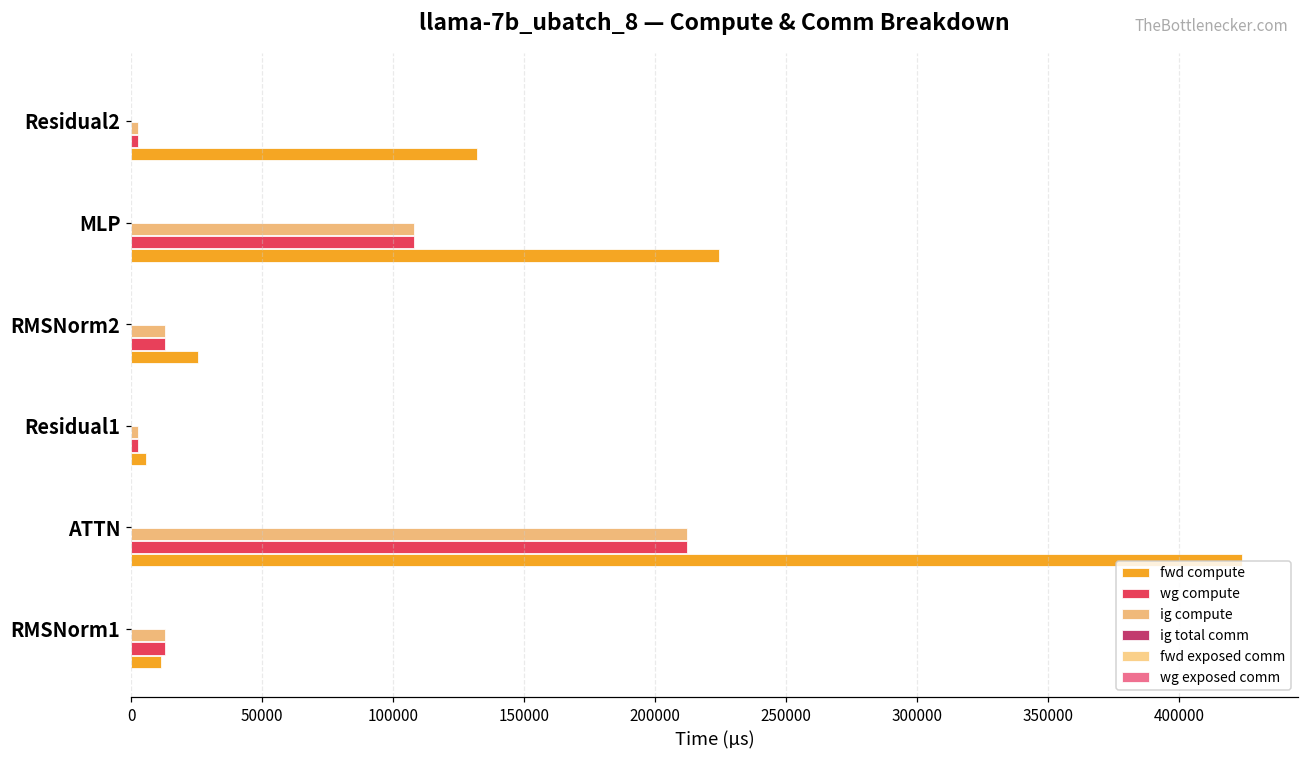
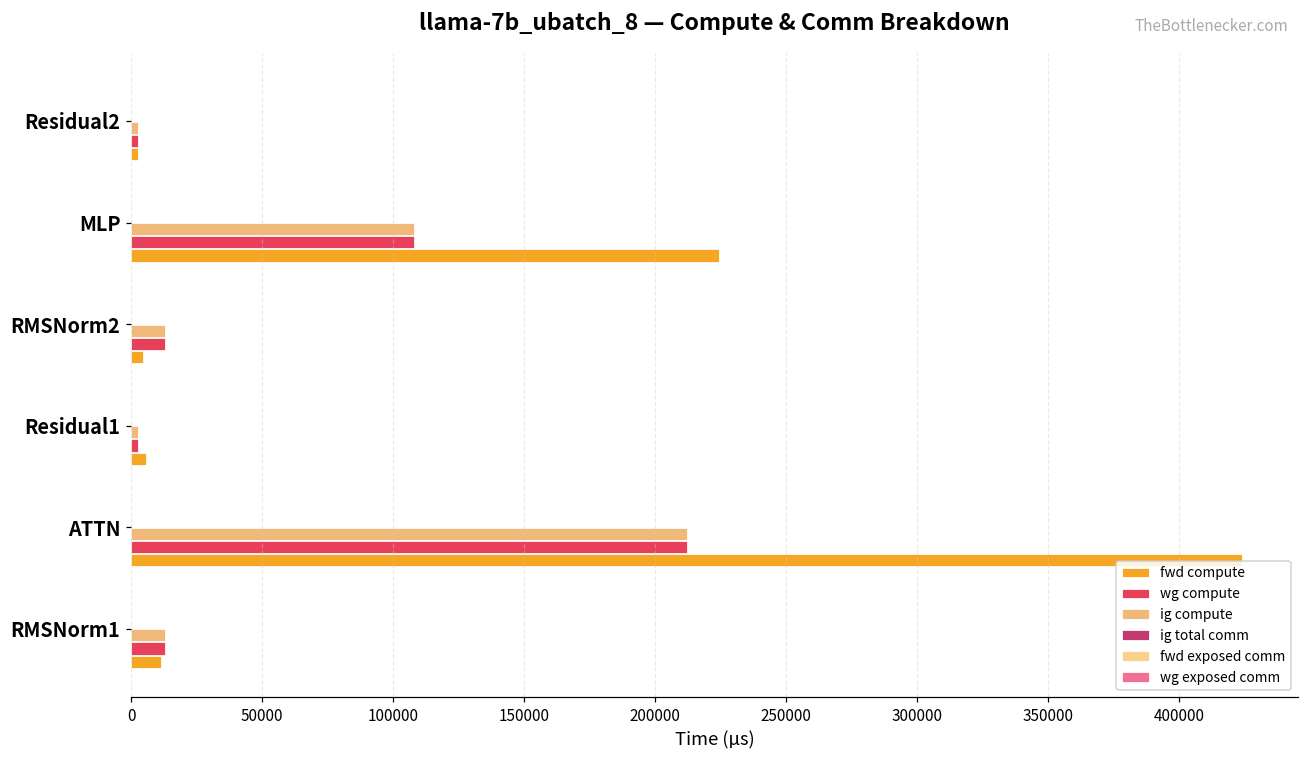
fwd compute, Residual2: 132000 -> 3000
fwd compute, RMSNorm2: 26000 -> 5000
